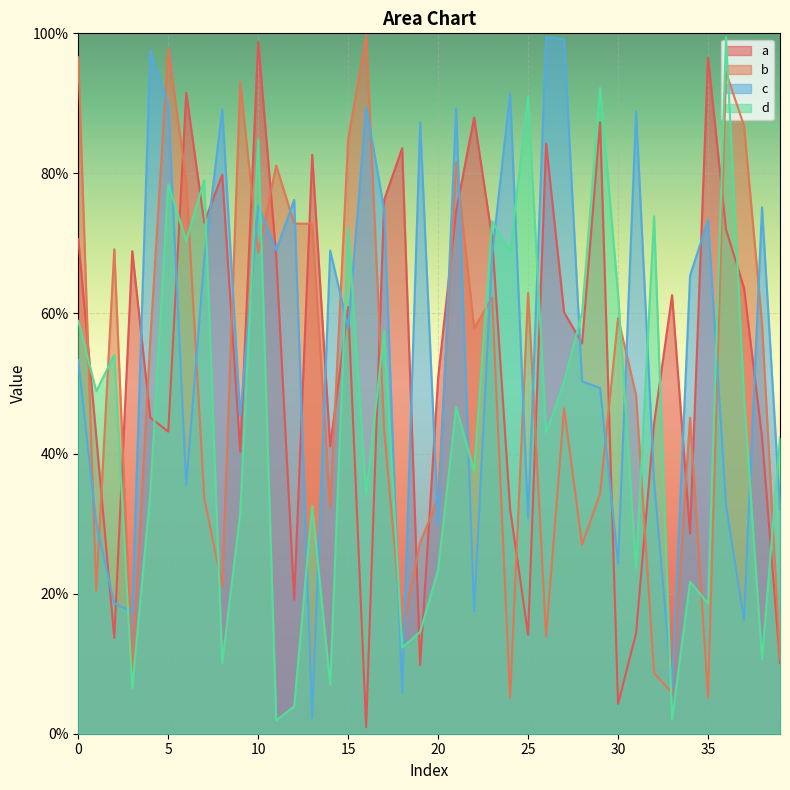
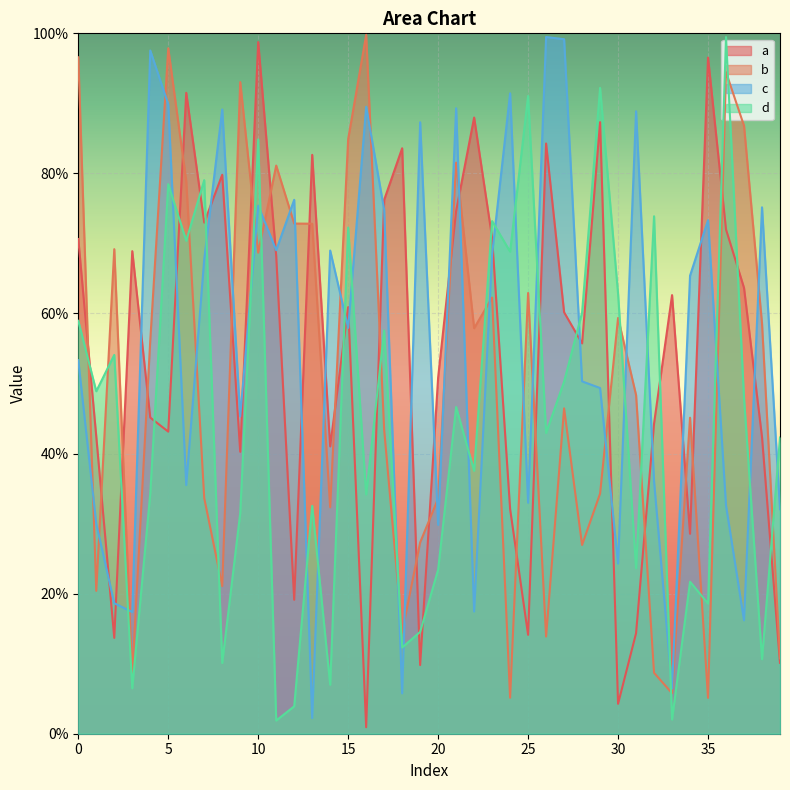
c, 25: 31% -> 33%
